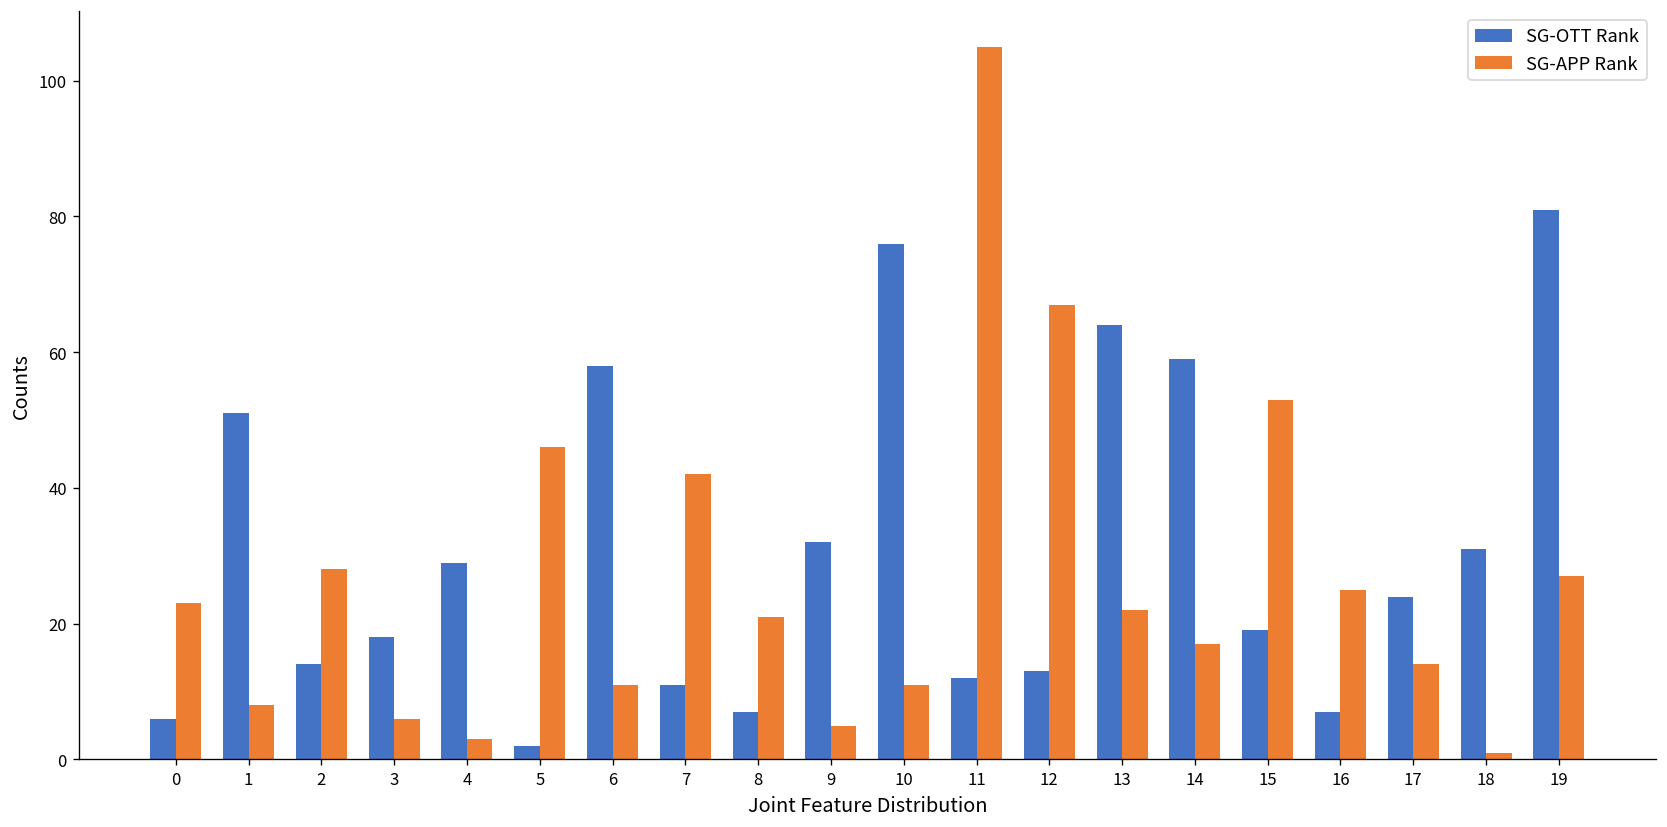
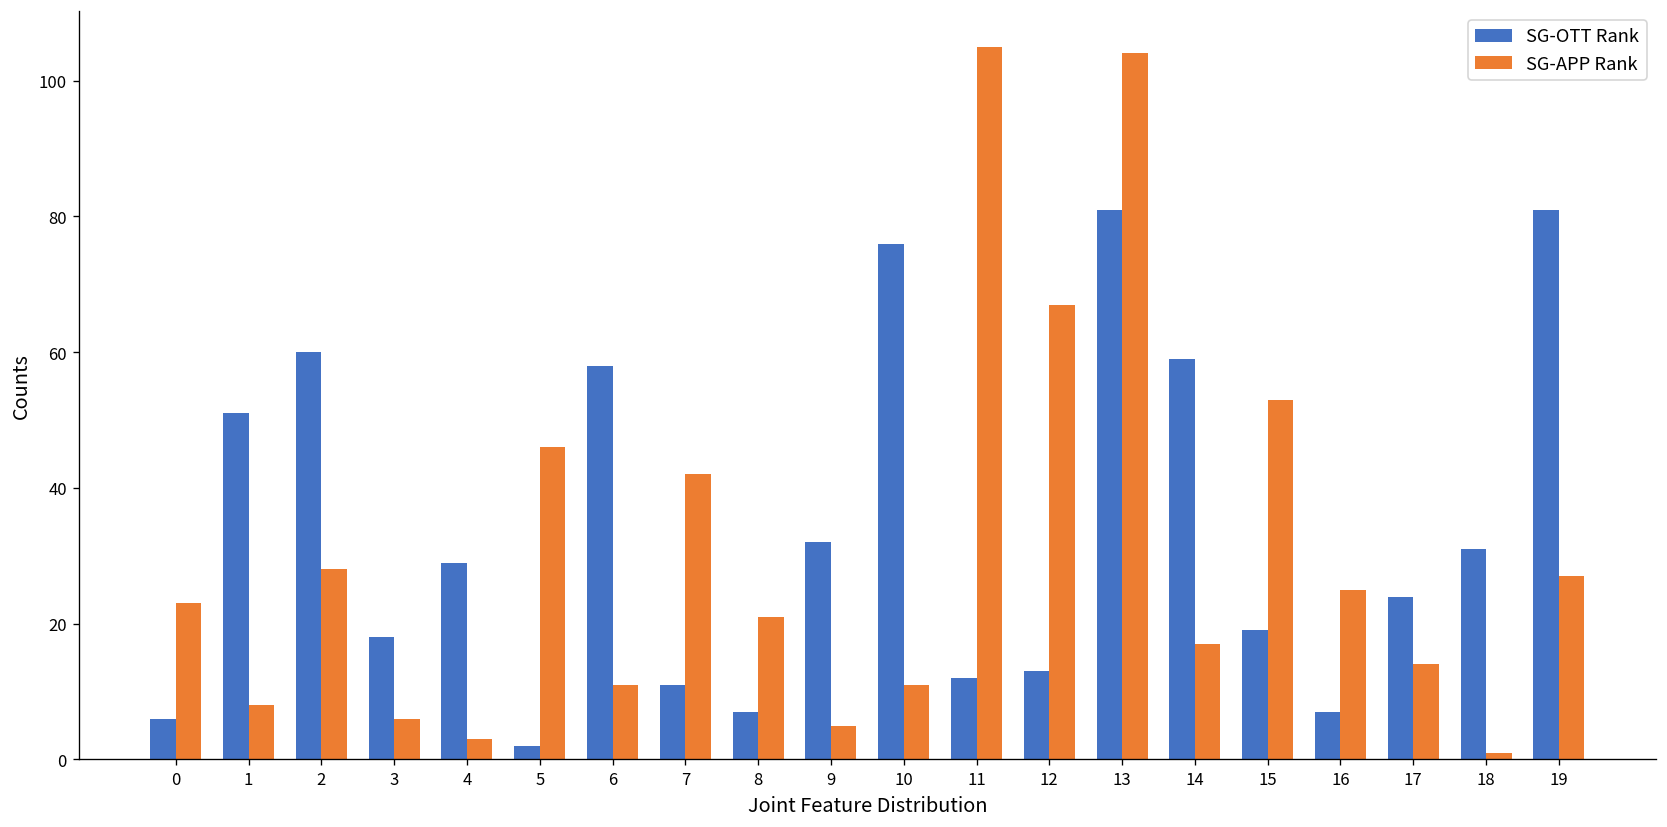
SG-OTT Rank, 2: 14 -> 60
SG-OTT Rank, 13: 64 -> 81
SG-APP Rank, 13: 22 -> 104
